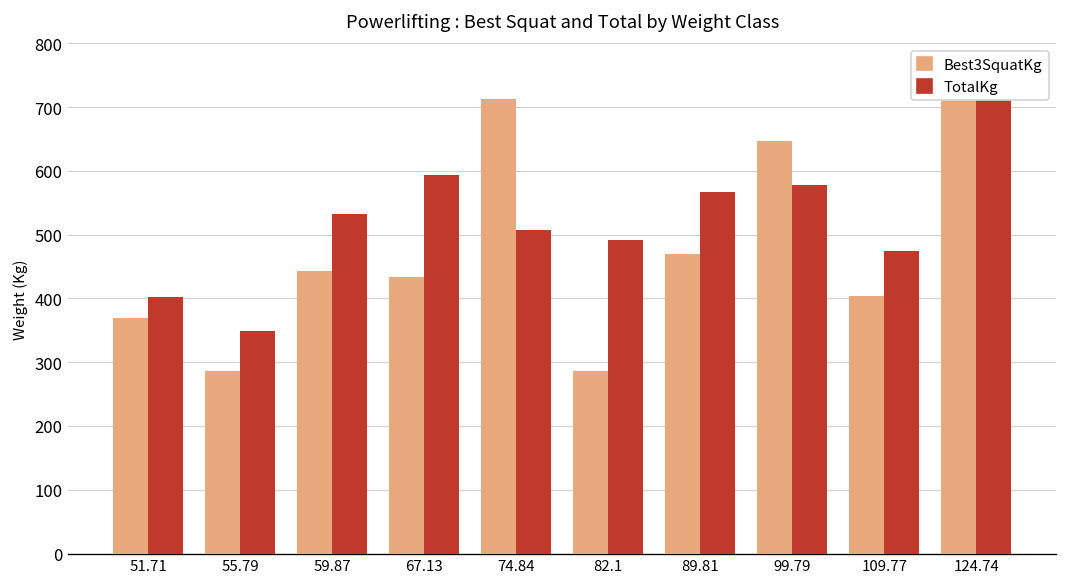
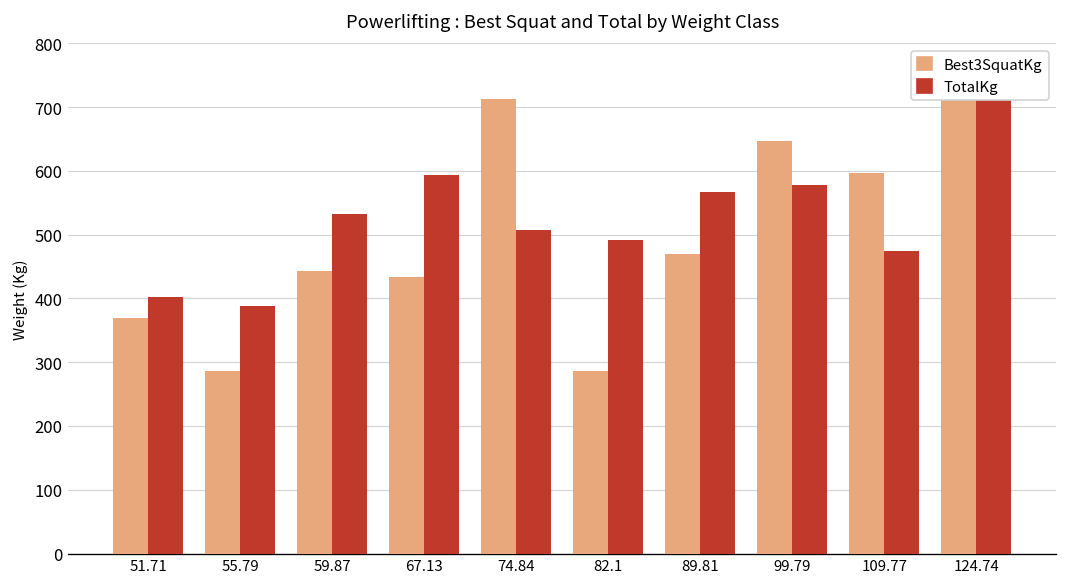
TotalKg, 55.79: 350 -> 390
Best3SquatKg, 109.77: 400 -> 600
